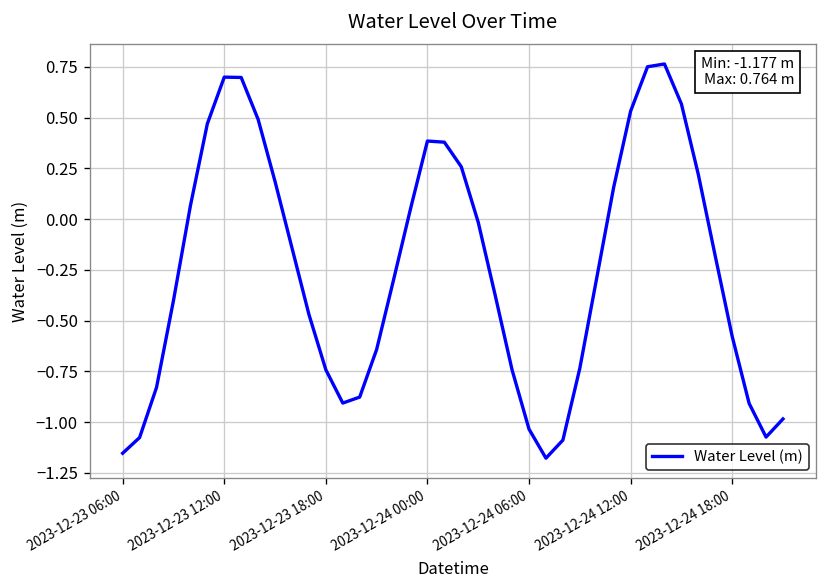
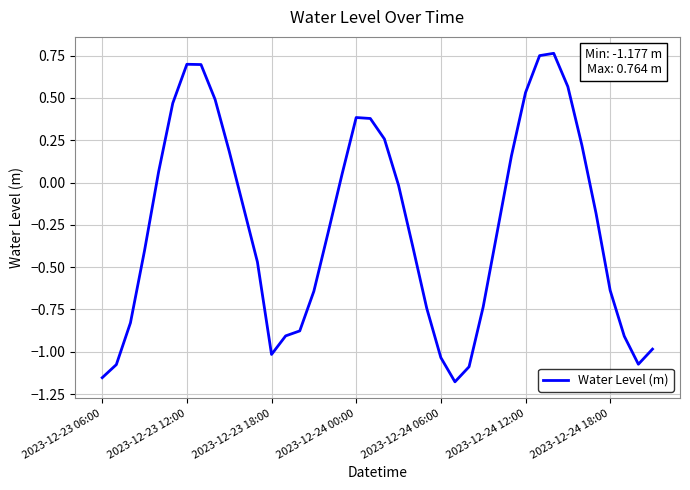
2023-12-23 18:00: -0.74 -> -1.02
2023-12-24 18:00: -0.58 -> -0.64
